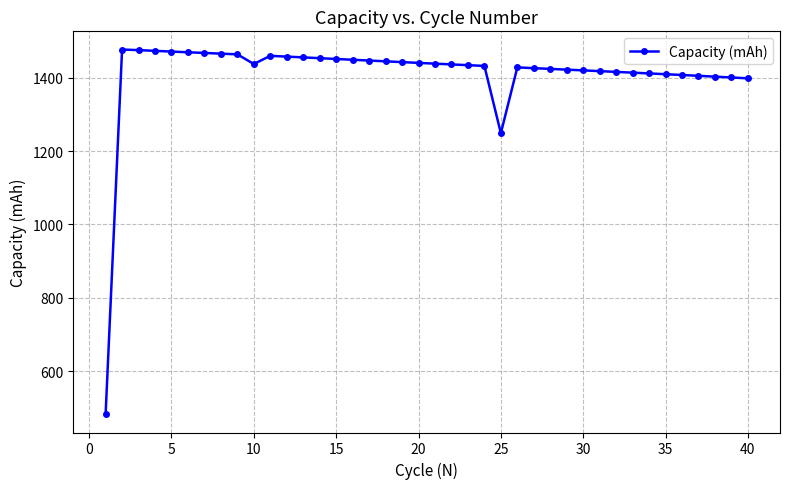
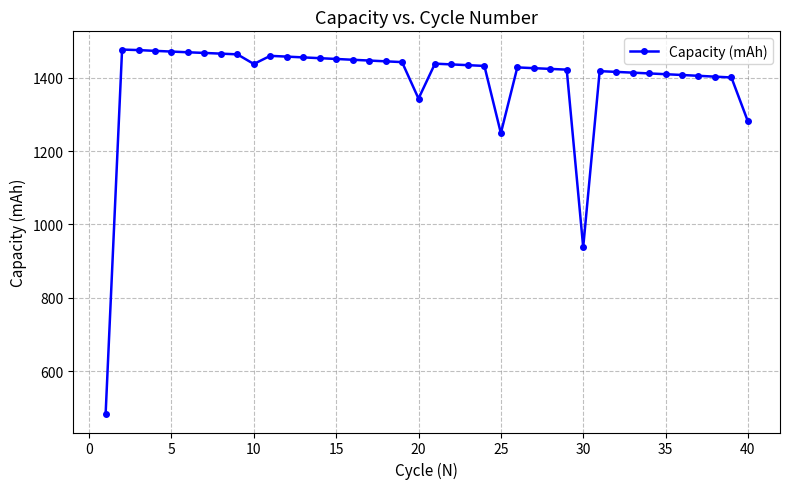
20: 1440 -> 1340
30: 1420 -> 940
40: 1400 -> 1280
